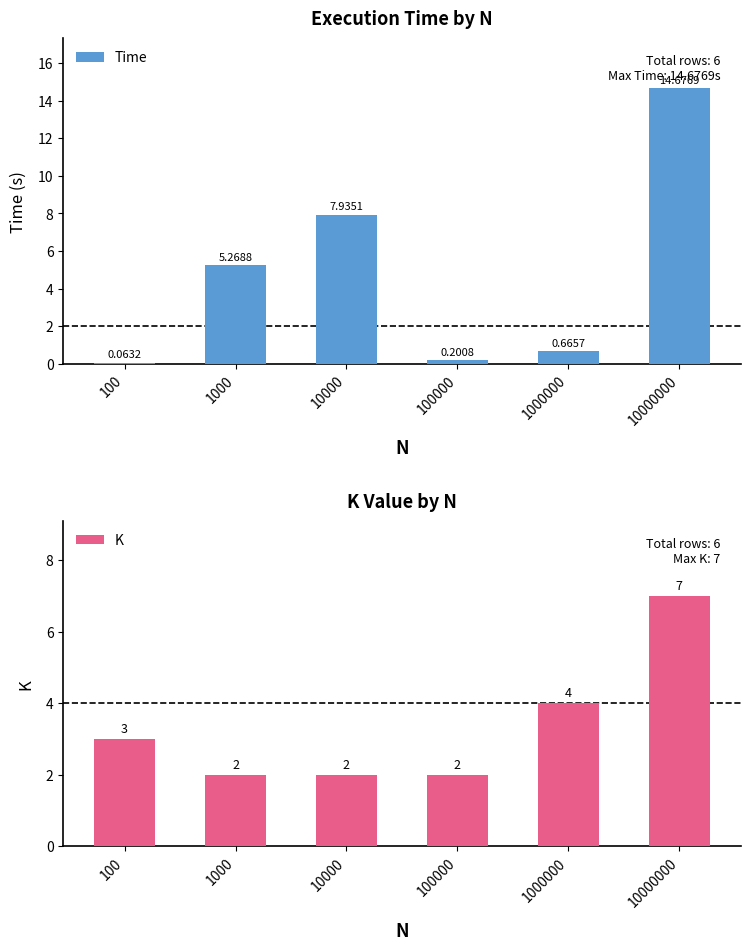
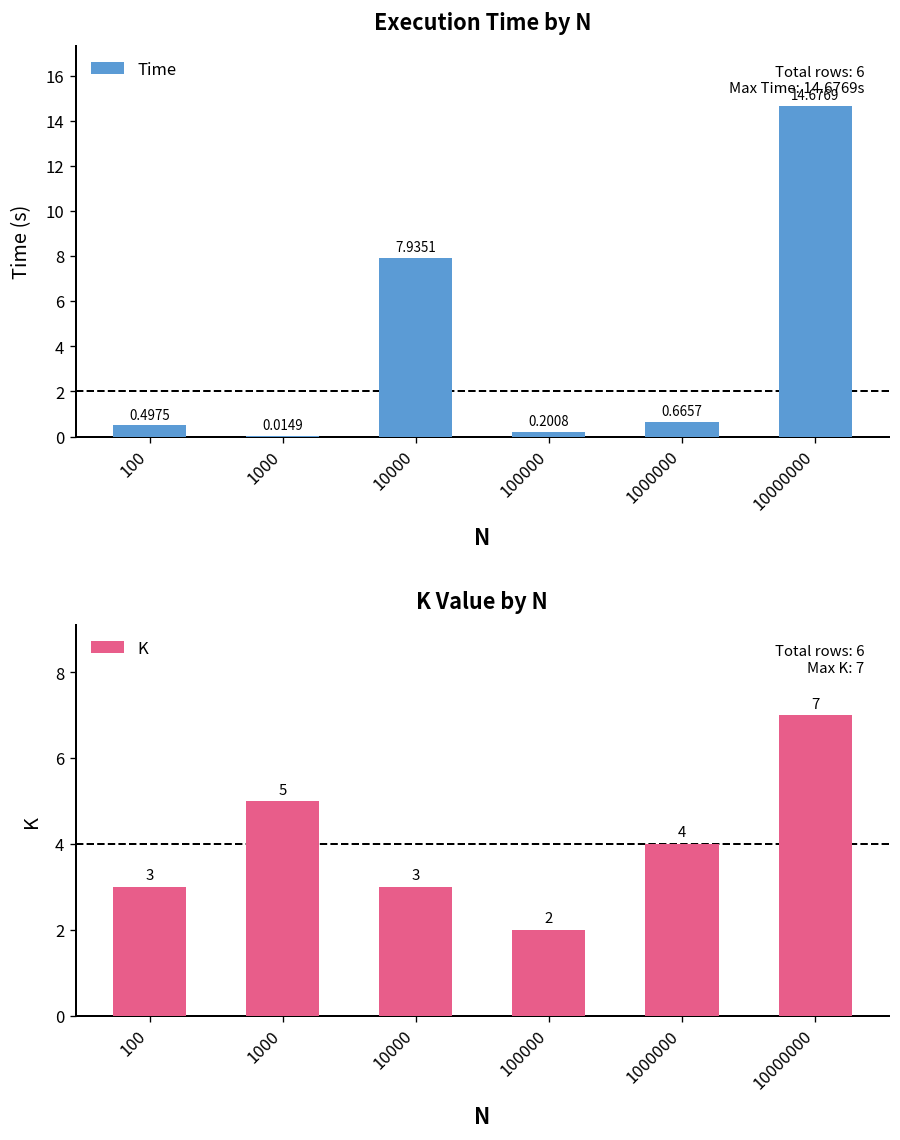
Execution Time by N, 100: 0.0632 -> 0.4975
Execution Time by N, 1000: 5.2688 -> 0.0149
K Value by N, 1000: 2 -> 5
K Value by N, 10000: 2 -> 3
